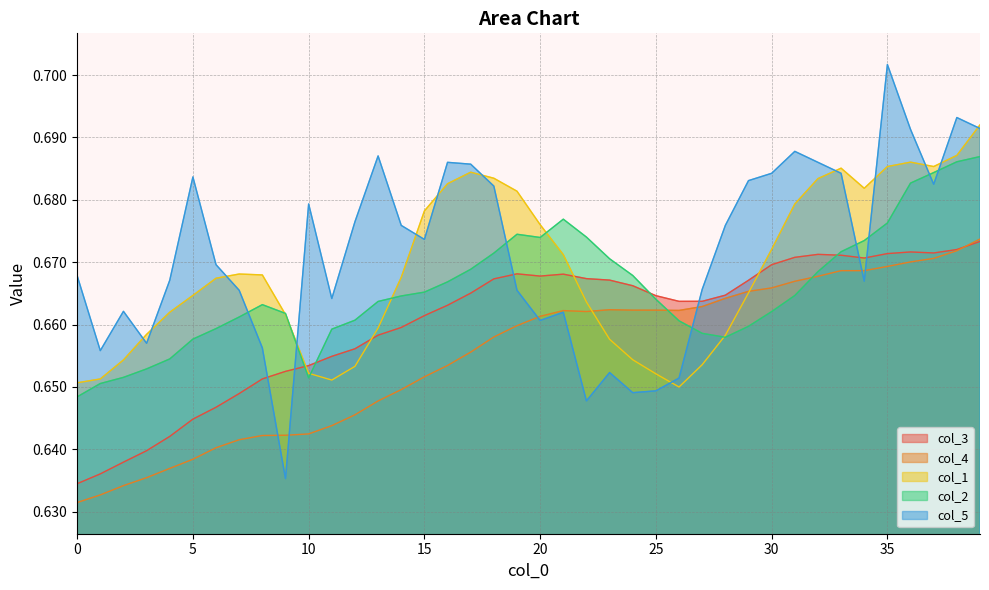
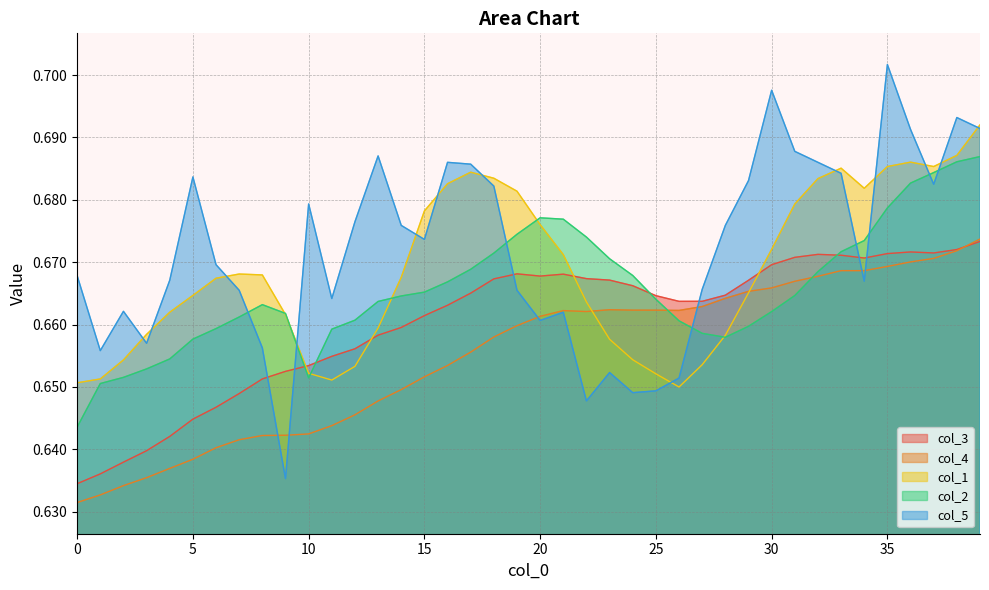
col_2, 0: 0.648 -> 0.644
col_2, 20: 0.674 -> 0.677
col_5, 30: 0.684 -> 0.698
col_2, 35: 0.676 -> 0.679
